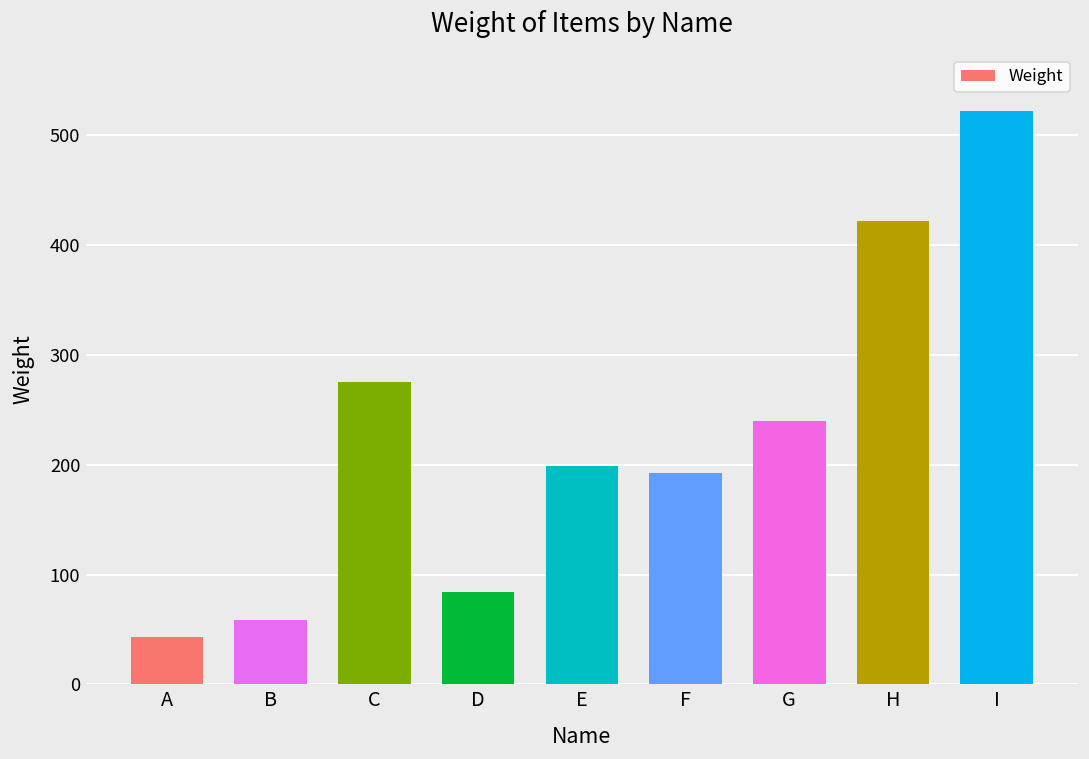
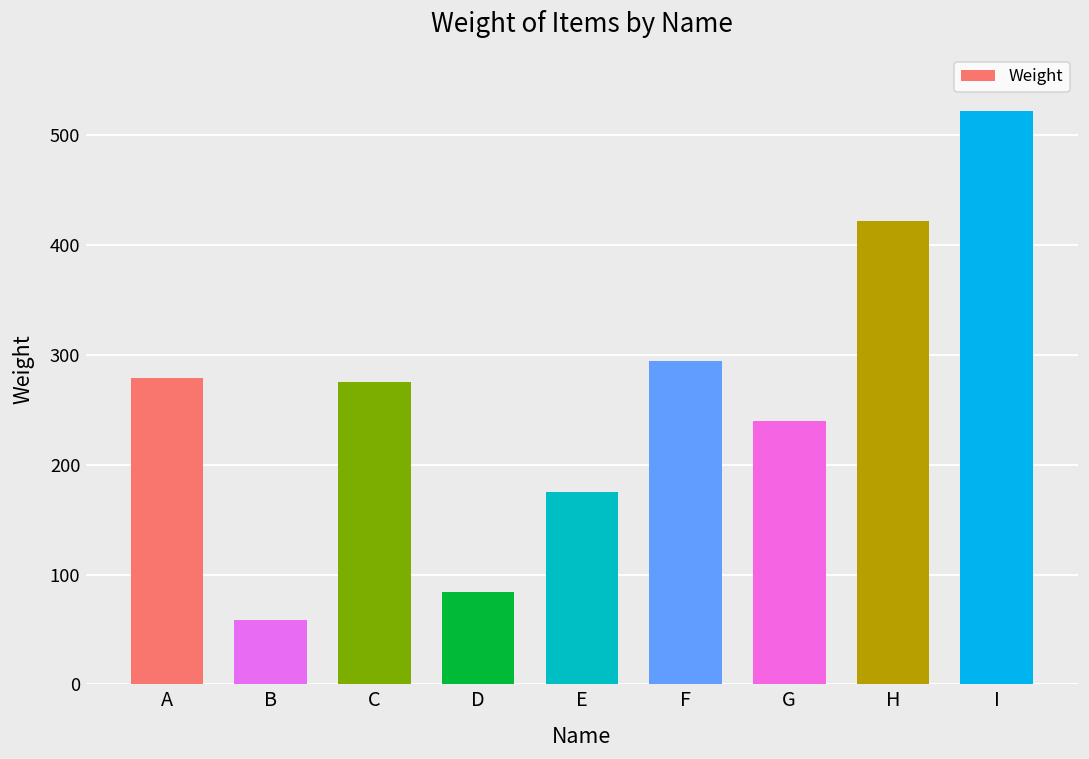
A: 40 -> 280
E: 200 -> 180
F: 190 -> 290
